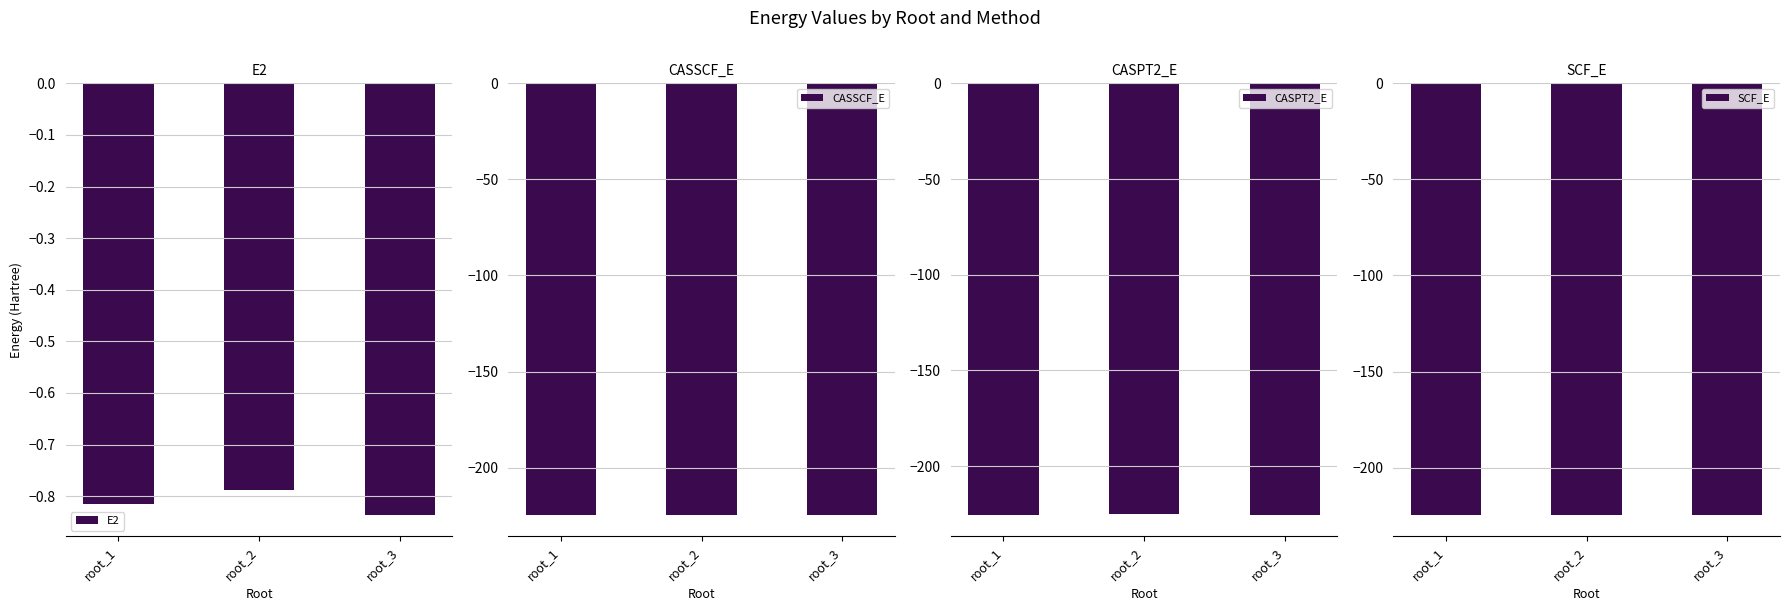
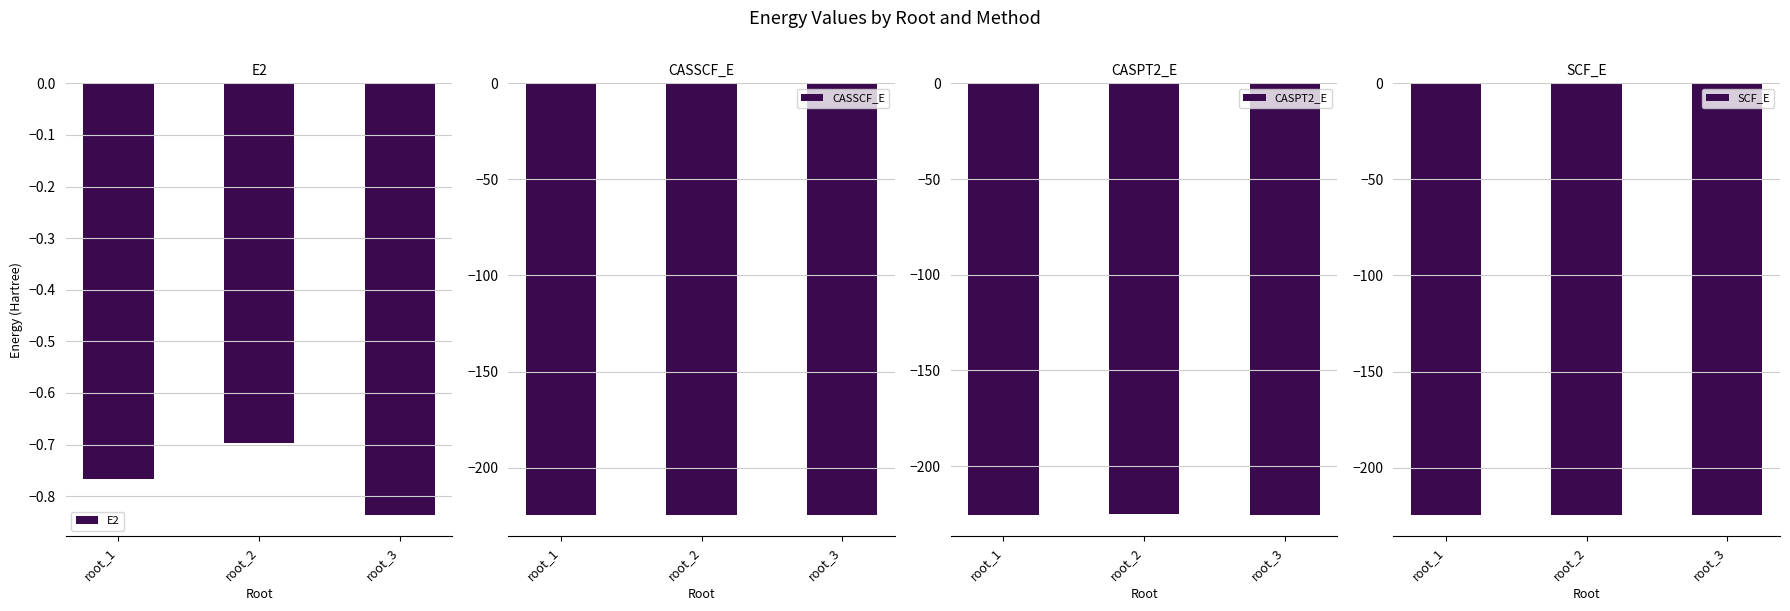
E2, root_1: -0.82 -> -0.77
E2, root_2: -0.79 -> -0.70
